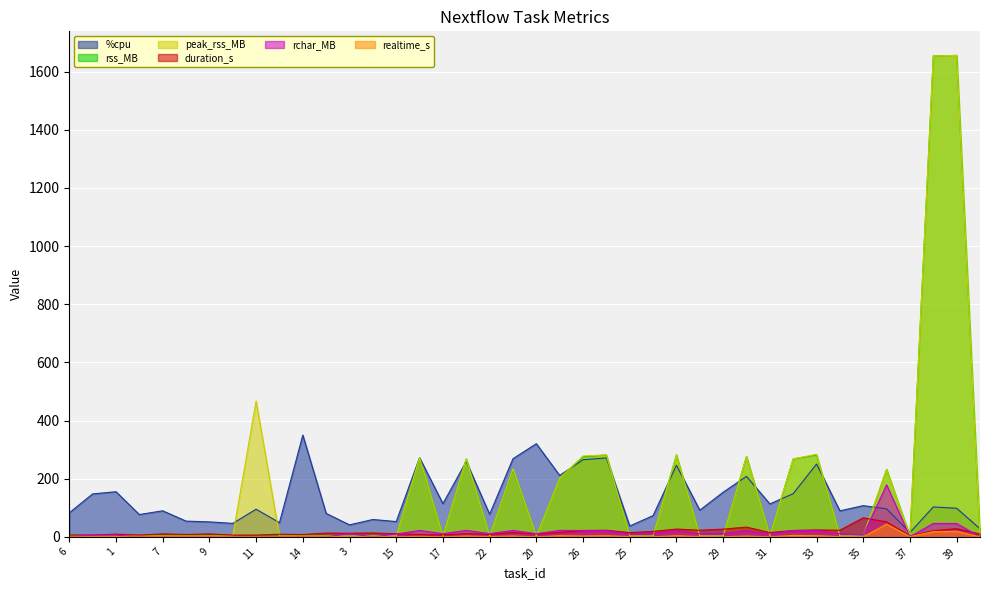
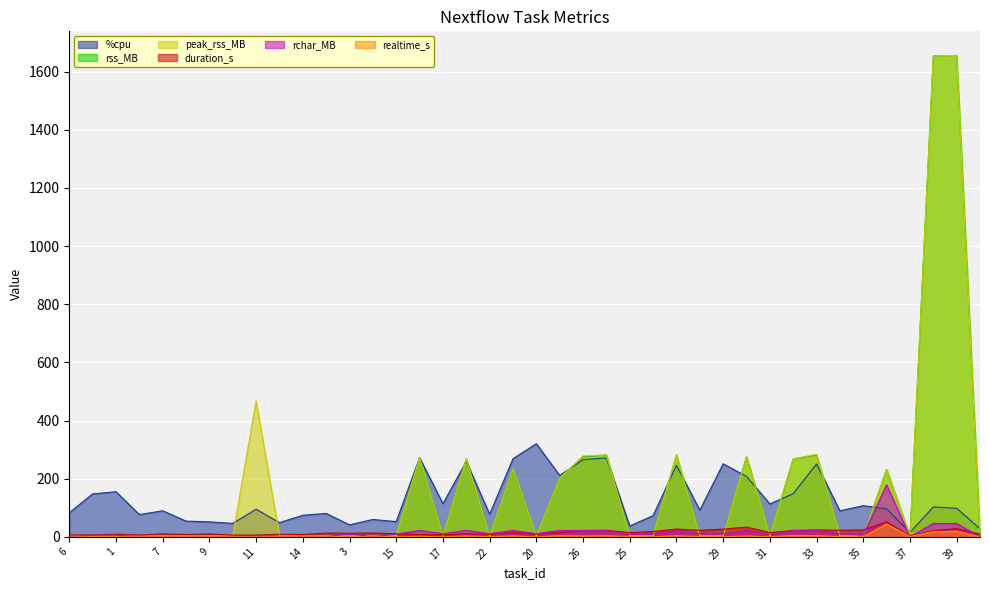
%cpu, 14: 350 -> 70
%cpu, 29: 150 -> 250
duration_s, 35: 70 -> 20
